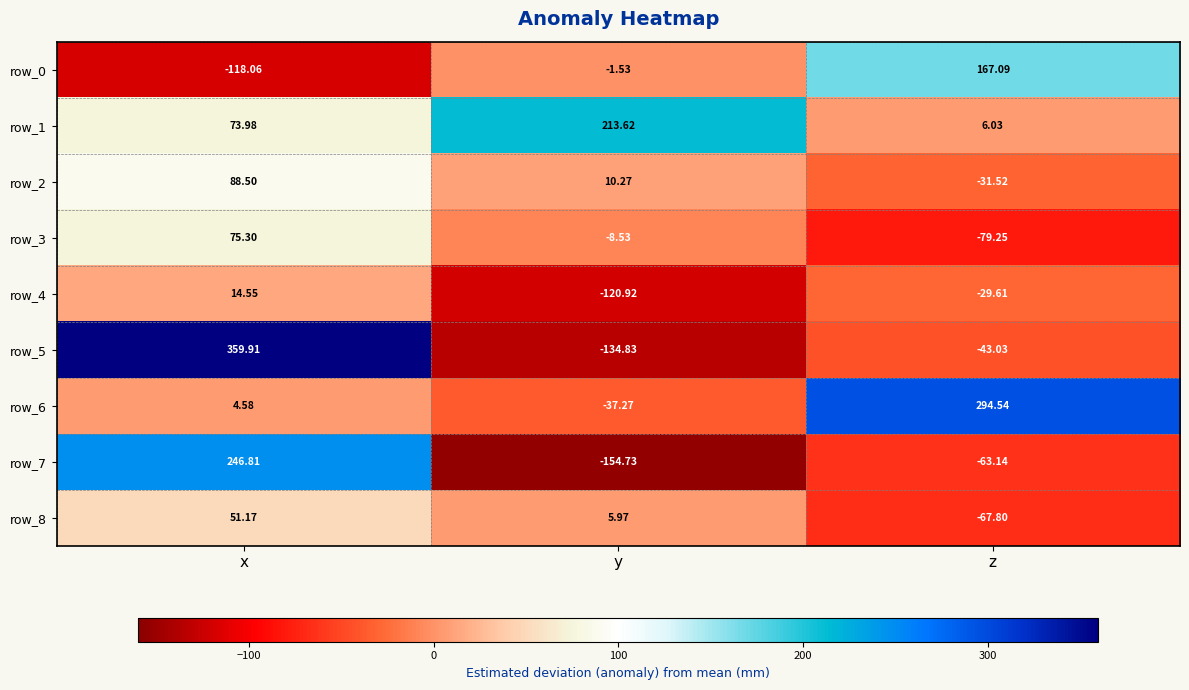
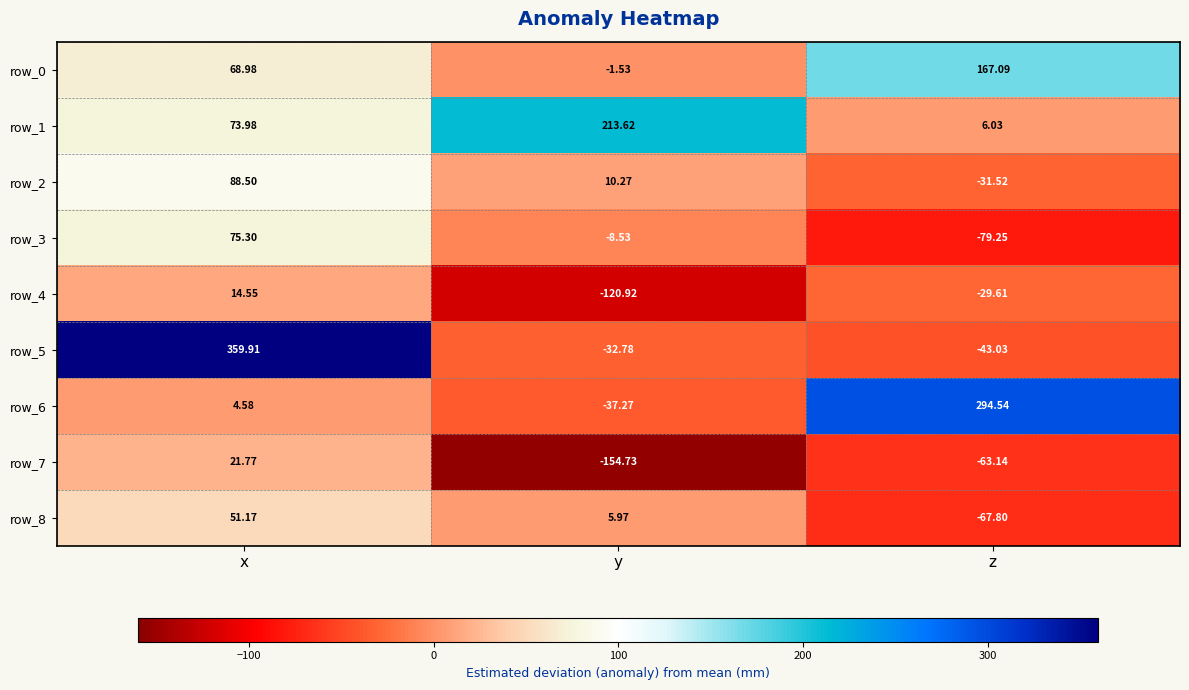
row_0, x: -118.06 -> 68.98
row_5, y: -134.83 -> -32.78
row_7, x: 246.81 -> 21.77
